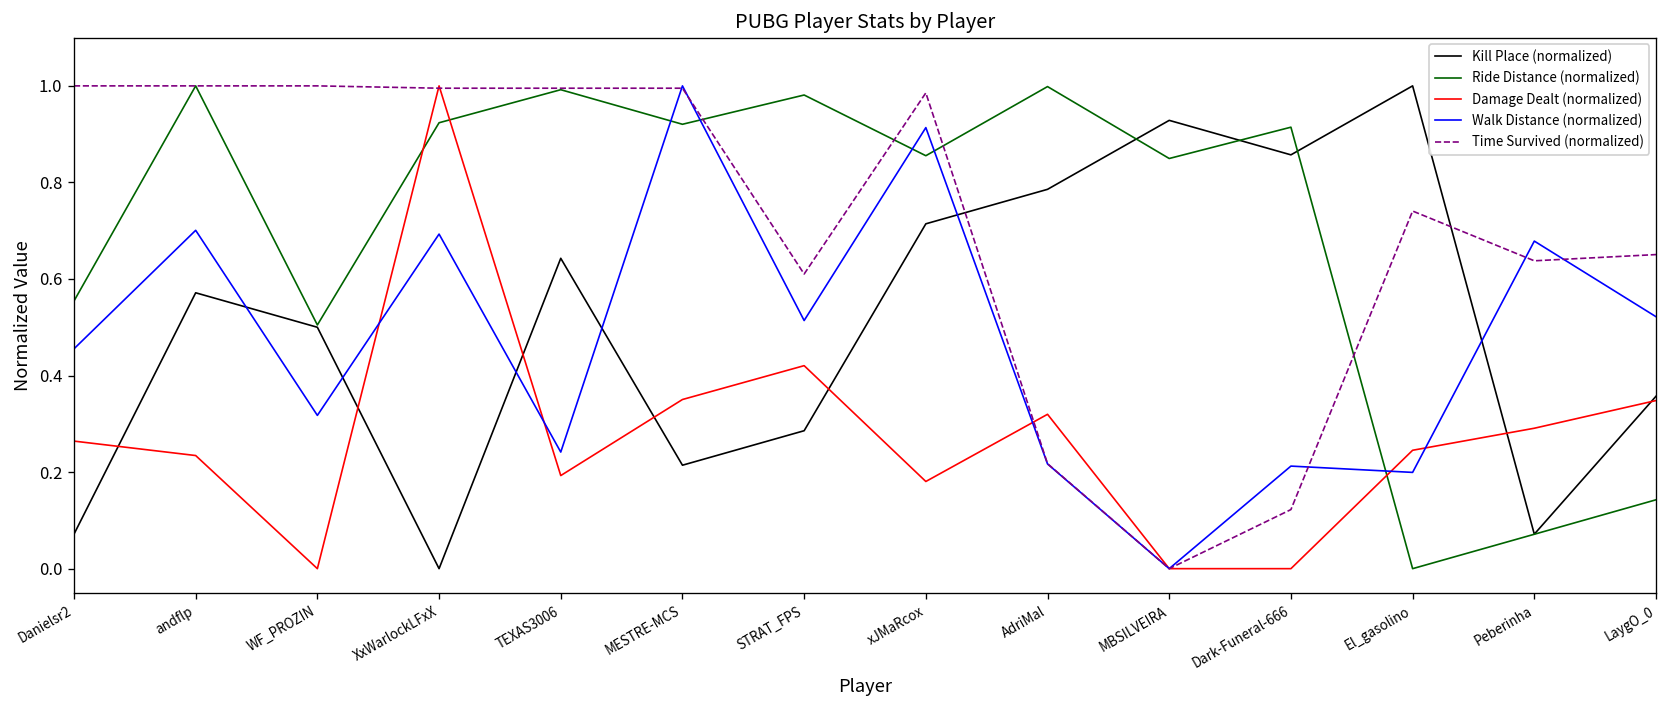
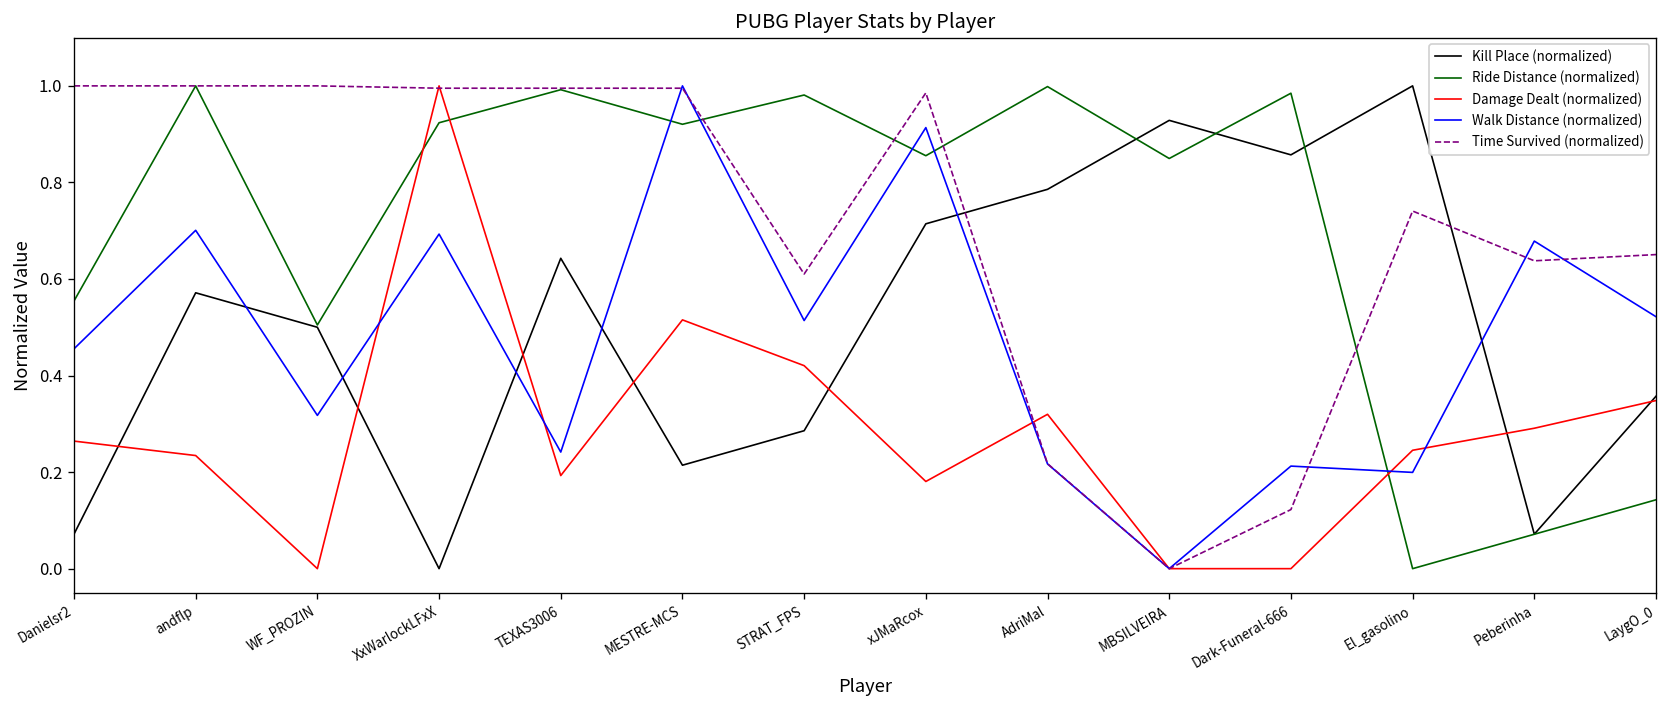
Damage Dealt (normalized), MESTRE-MCS: 0.35 -> 0.52
Ride Distance (normalized), Dark-Funeral-666: 0.91 -> 0.98
